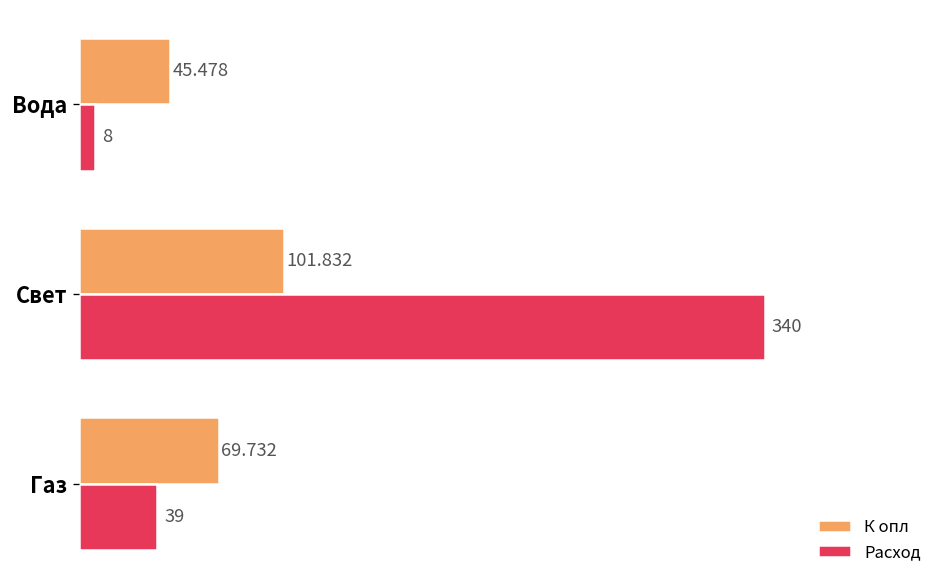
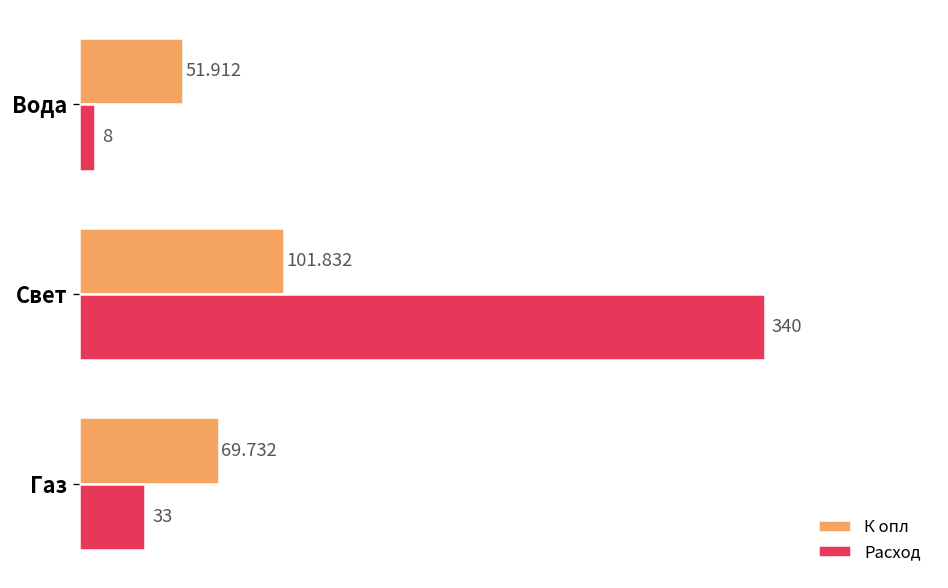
К опл, Вода: 45.478 -> 51.912
Расход, Газ: 39 -> 33
